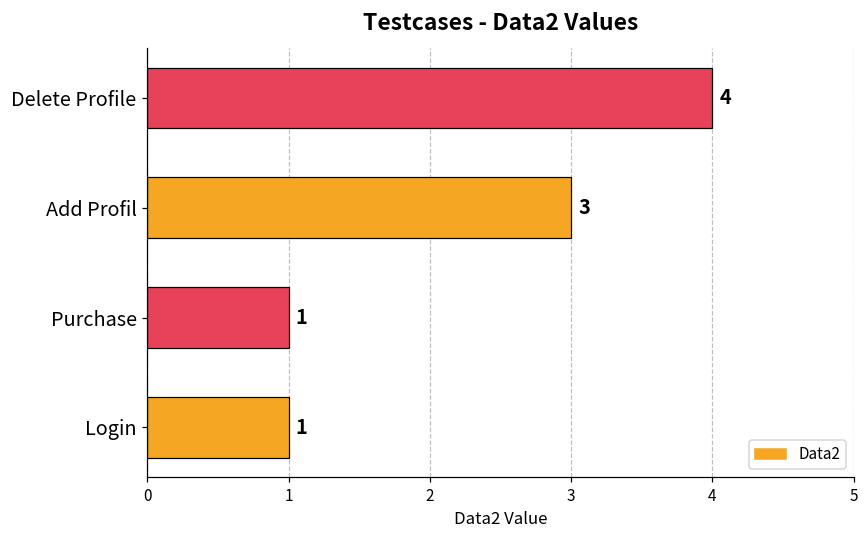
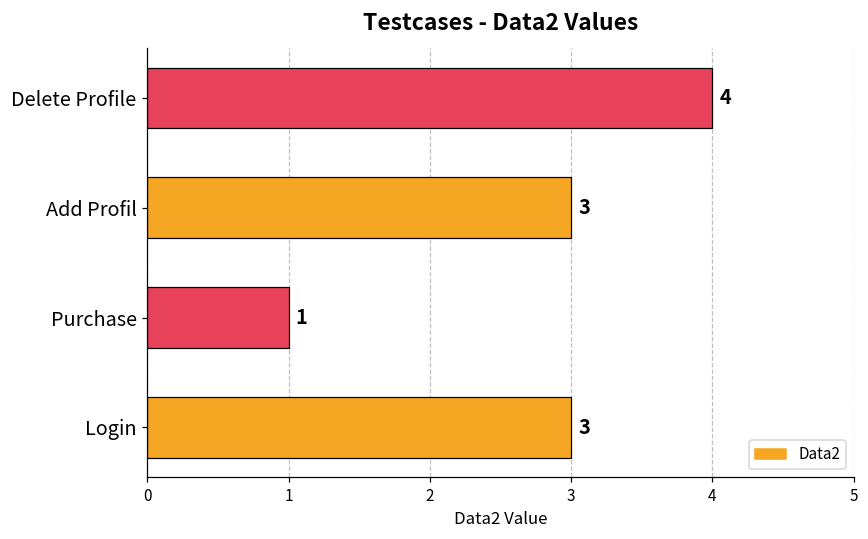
Login: 1 -> 3
